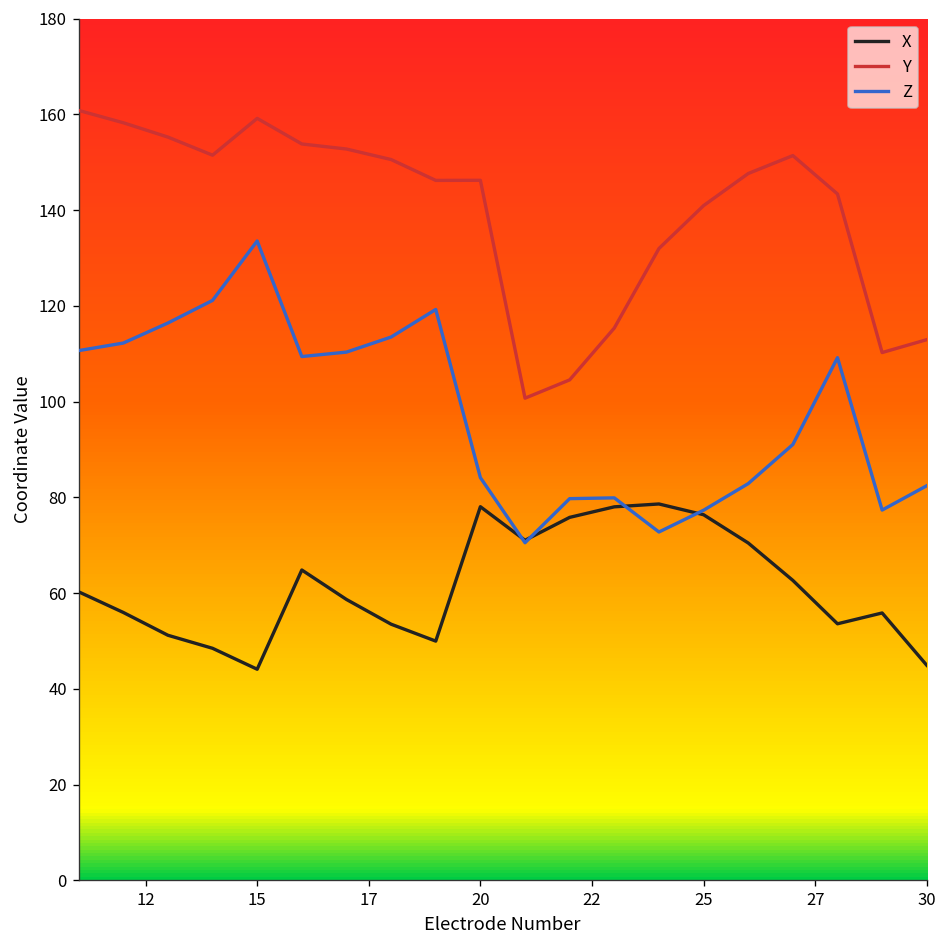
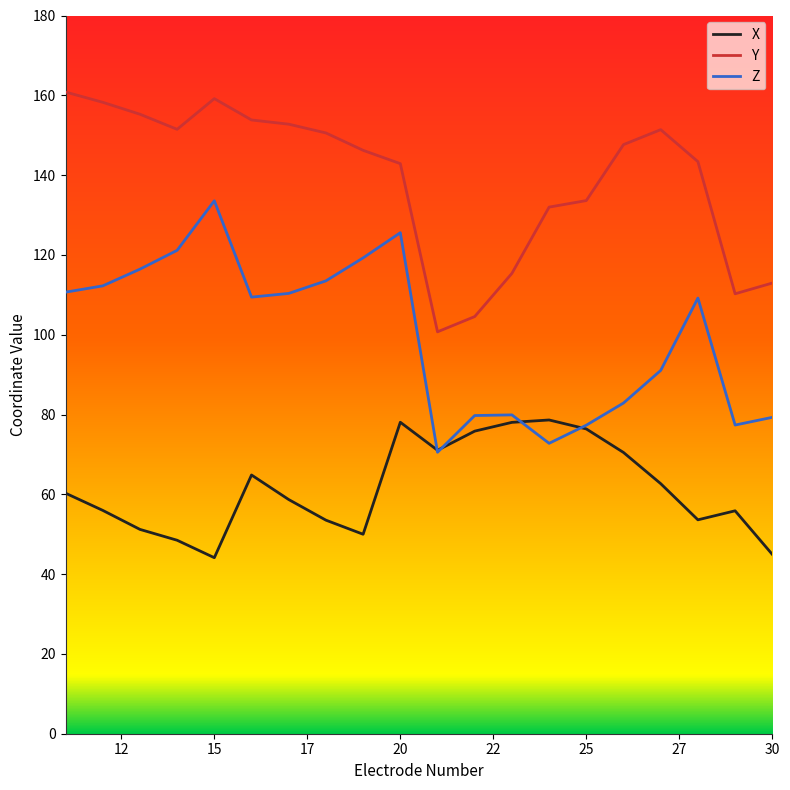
Y, 20: 146 -> 143
Z, 20: 84 -> 126
Y, 25: 141 -> 134
Z, 30: 82 -> 79
